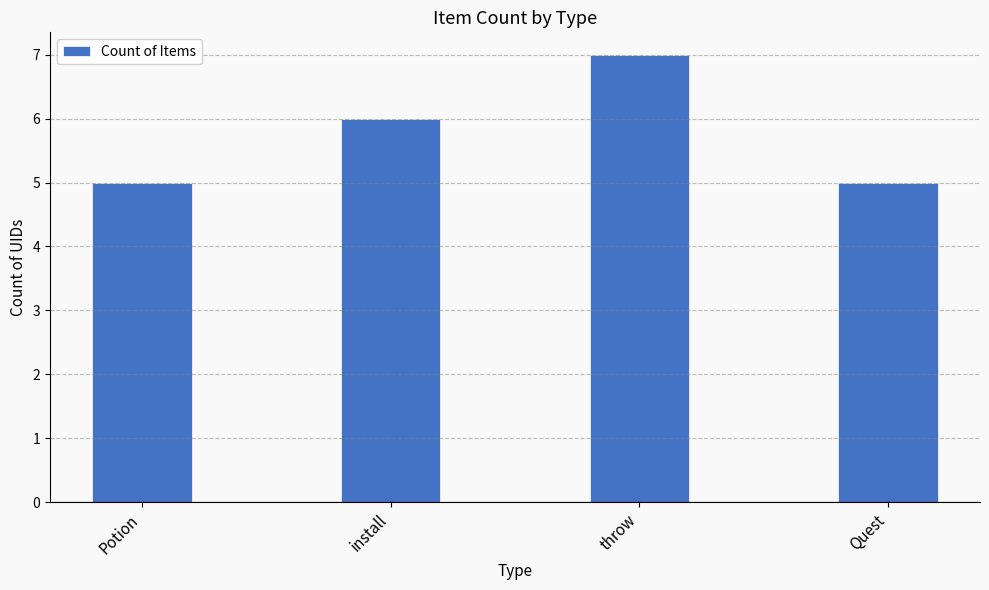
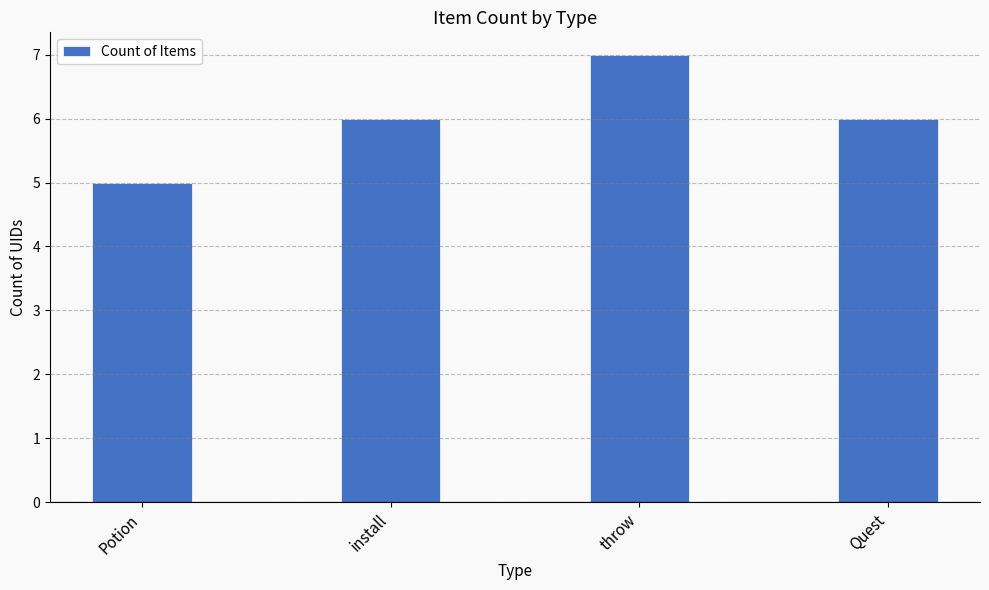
Quest: 5 -> 6
